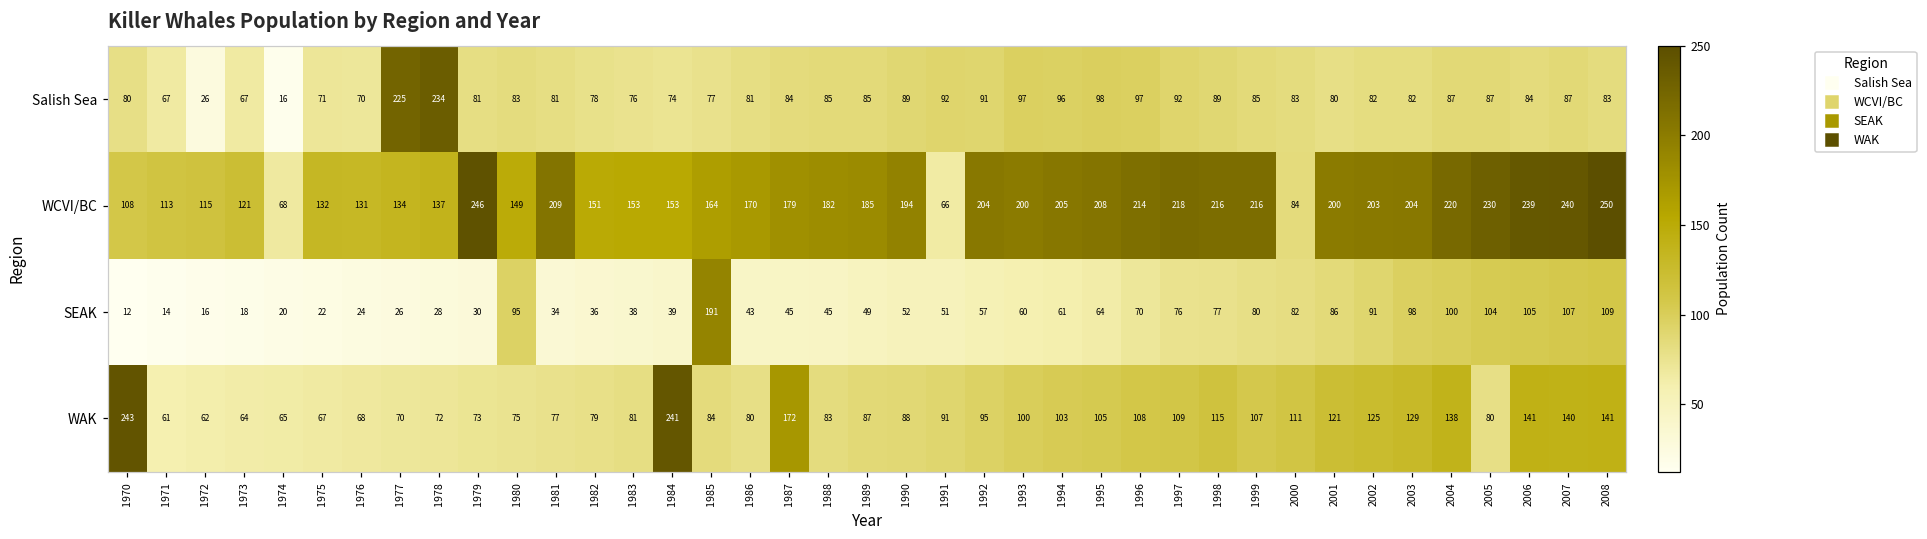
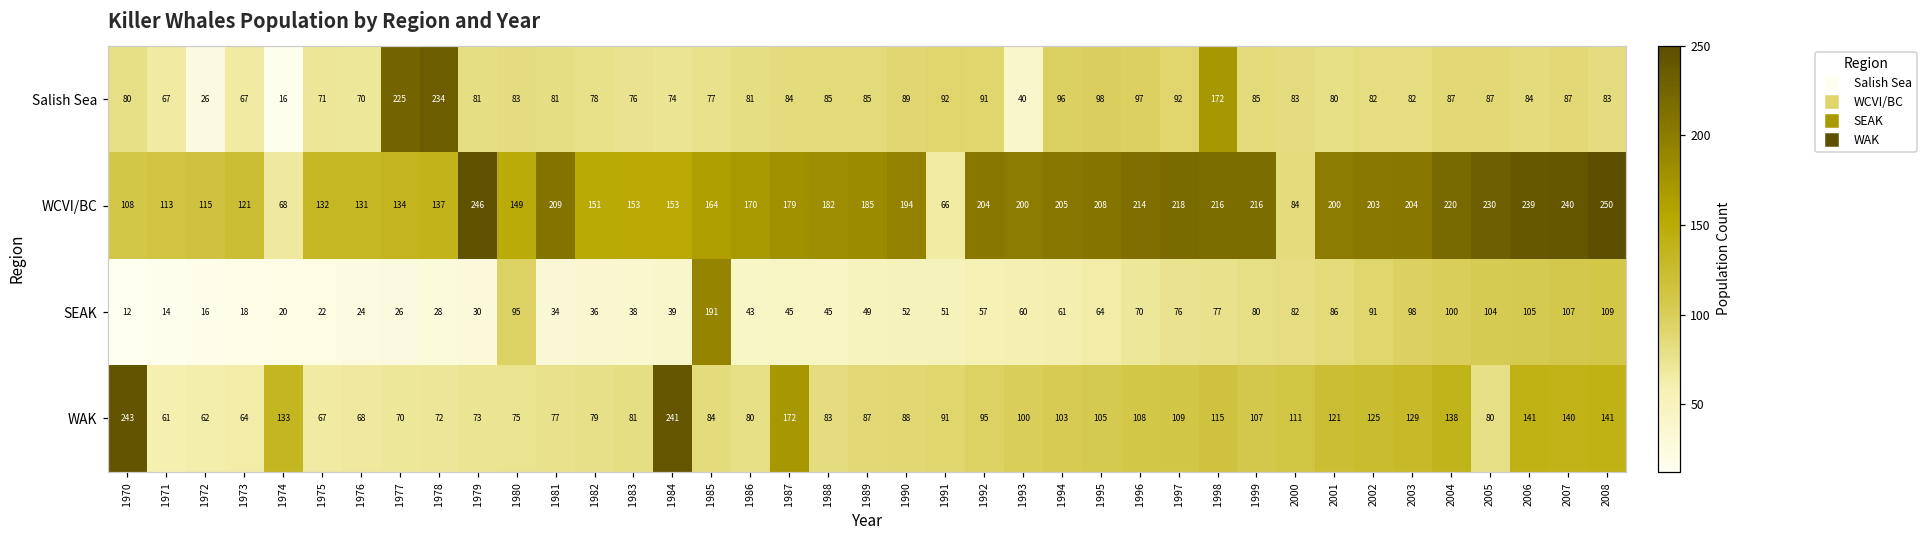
Salish Sea, 1993: 97 -> 40
Salish Sea, 1998: 89 -> 172
WAK, 1974: 65 -> 133
